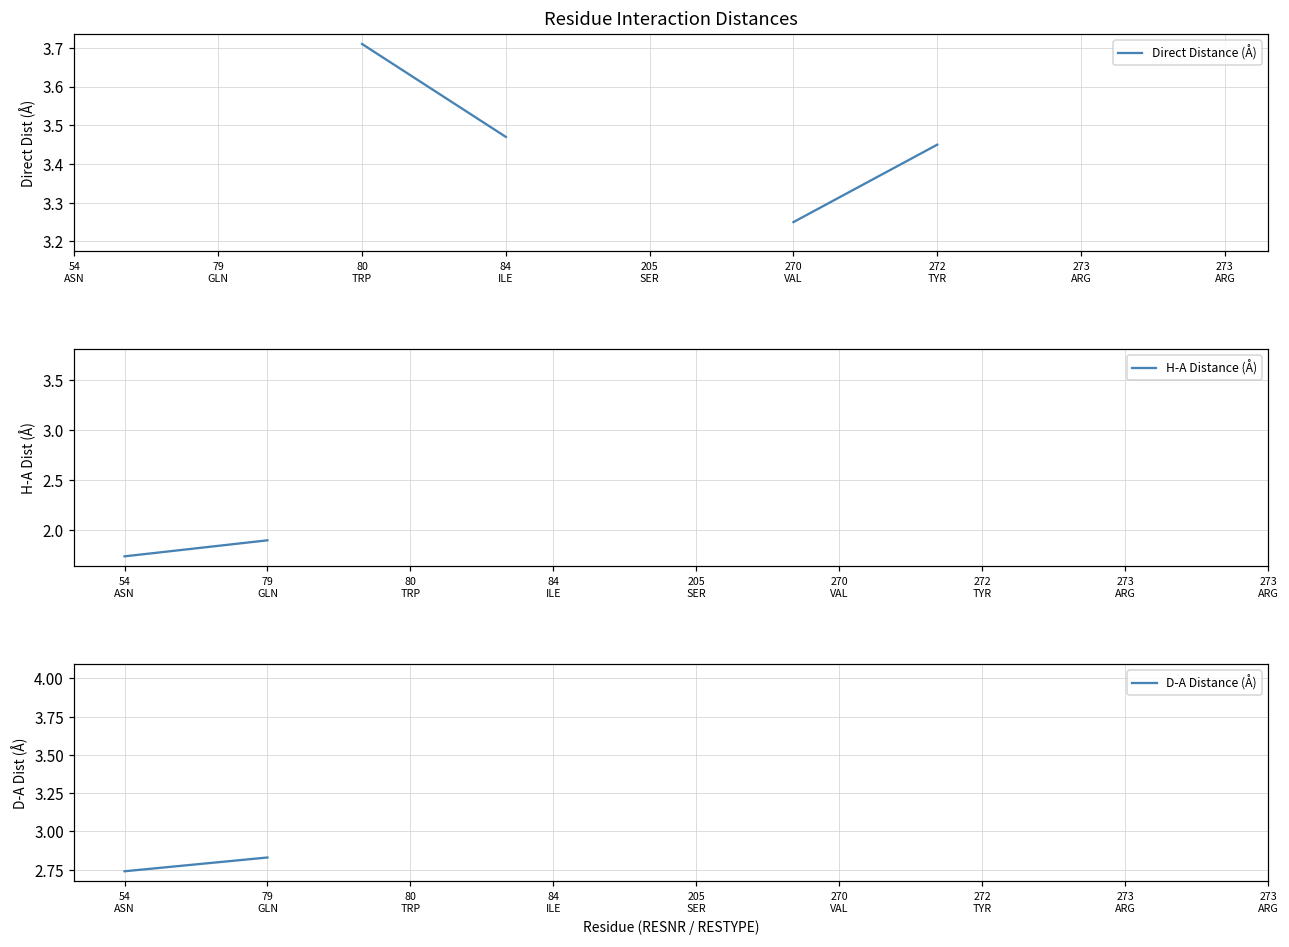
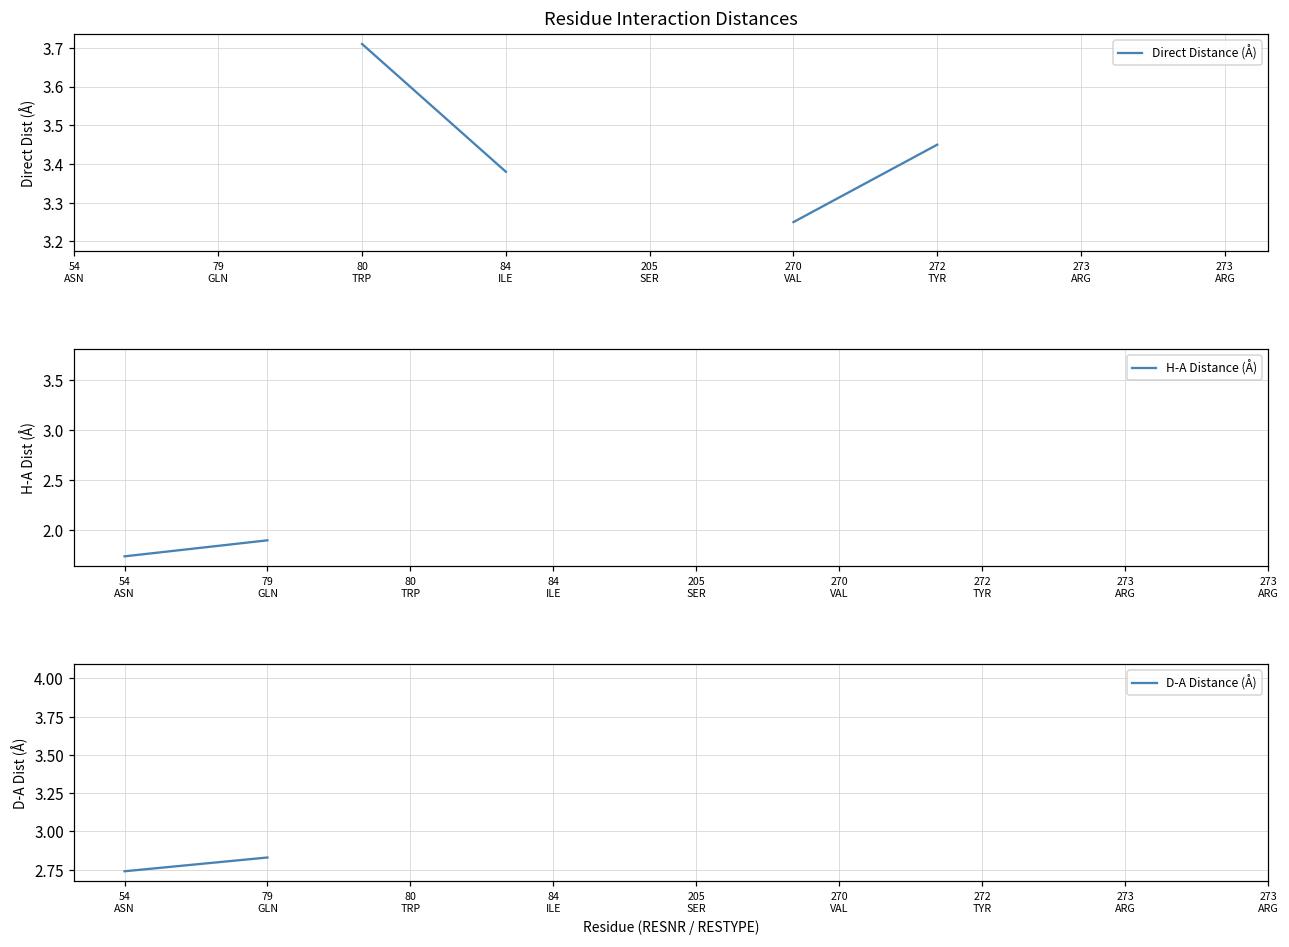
Residue Interaction Distances, 84 ILE: 3.47 -> 3.38
